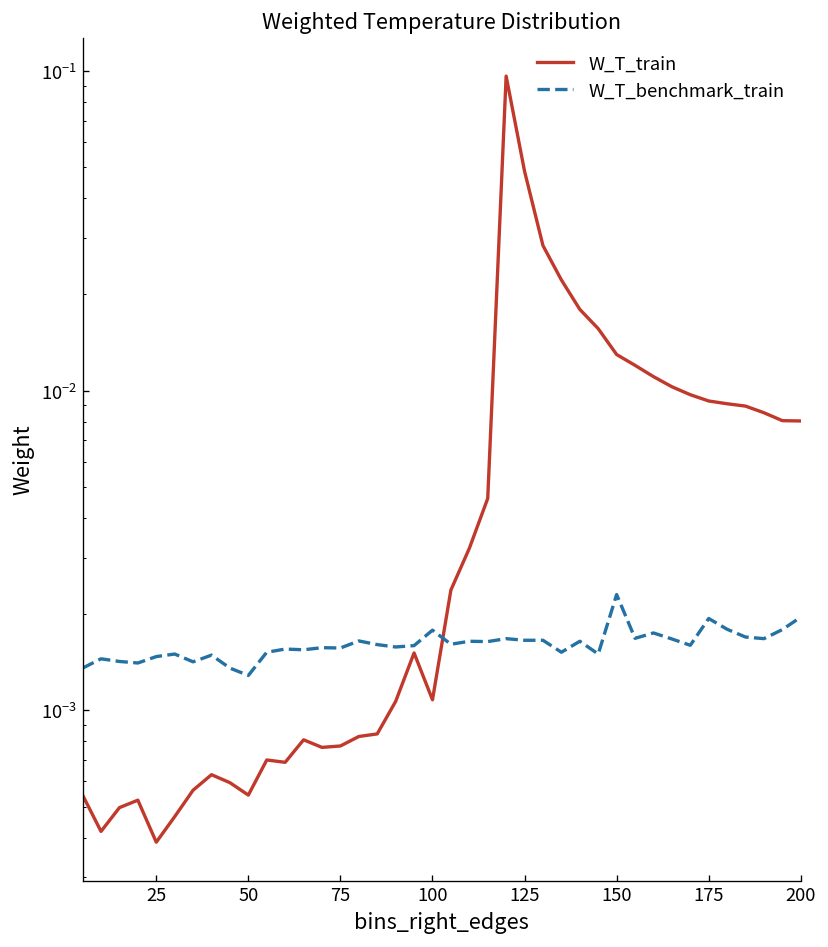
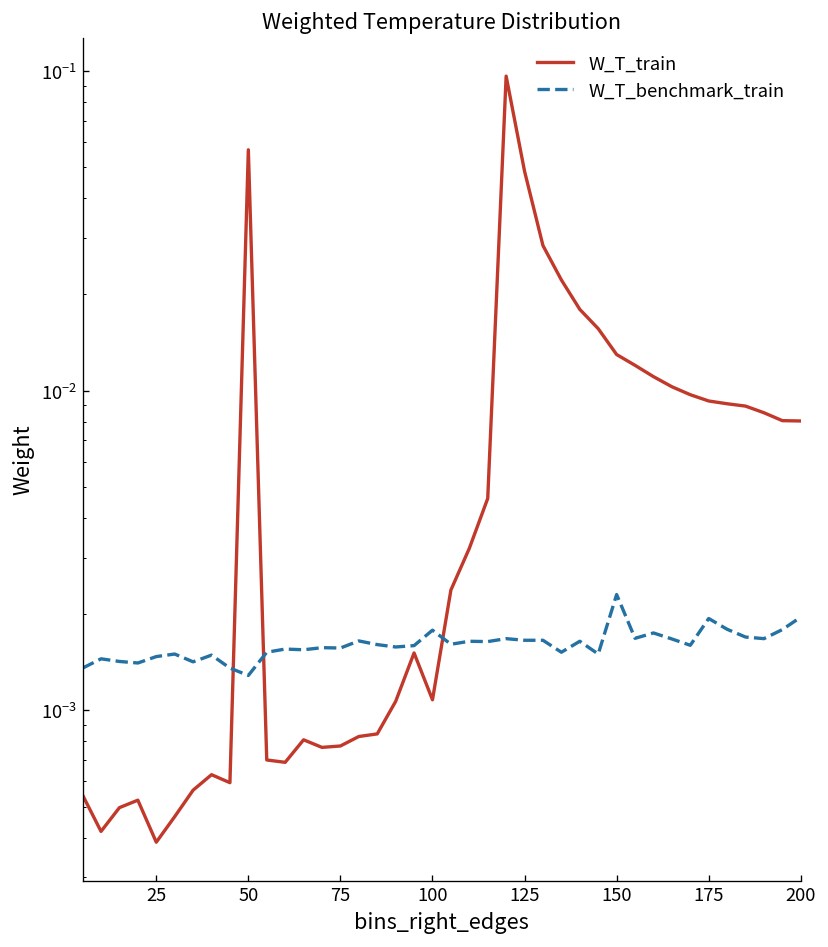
W_T_train, 50: 0.00054 -> 0.057
